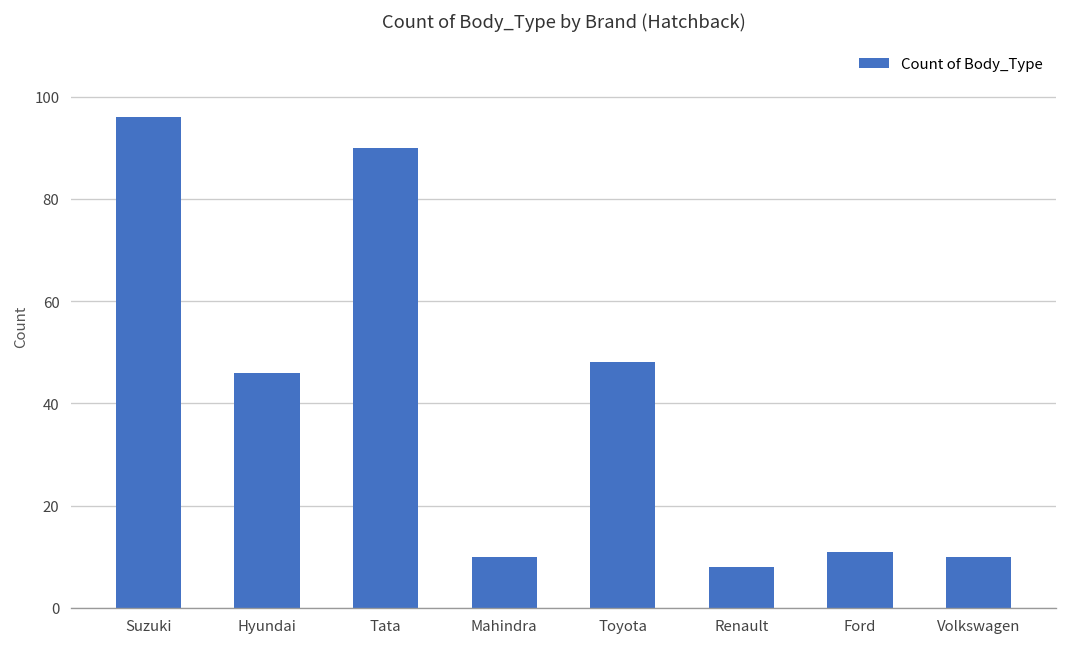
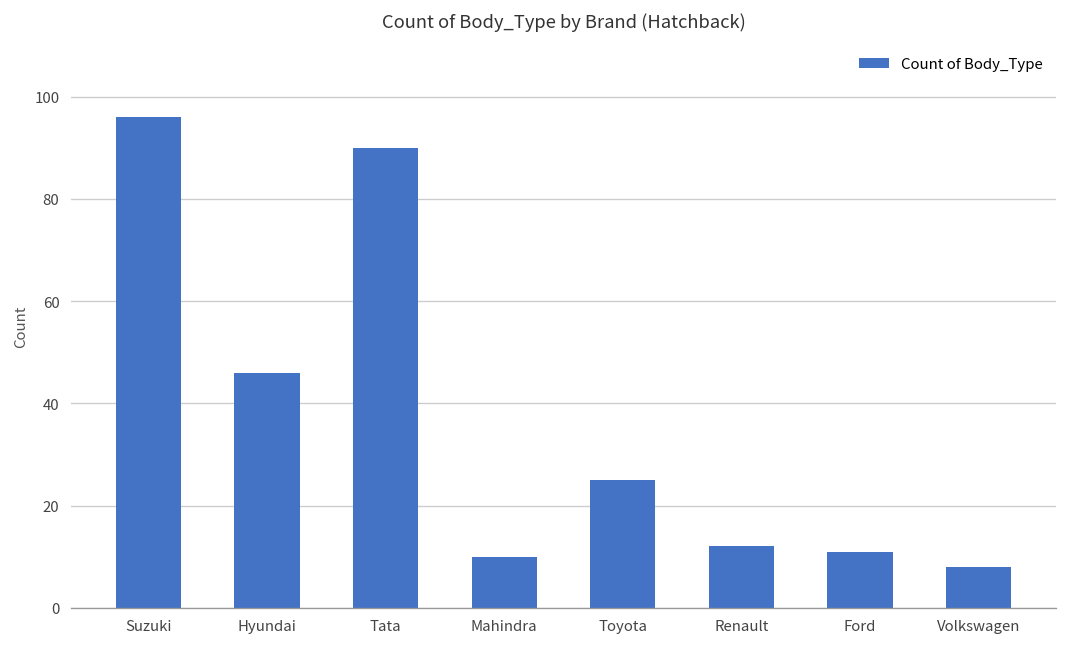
Toyota: 48 -> 25
Renault: 8 -> 12
Volkswagen: 10 -> 8
